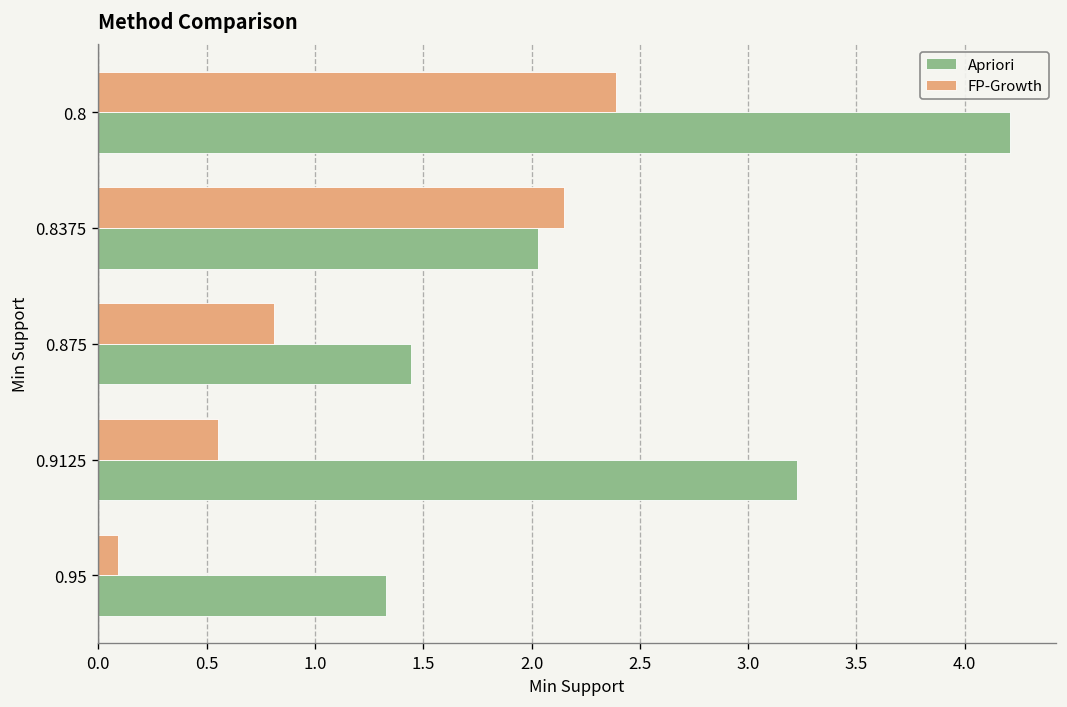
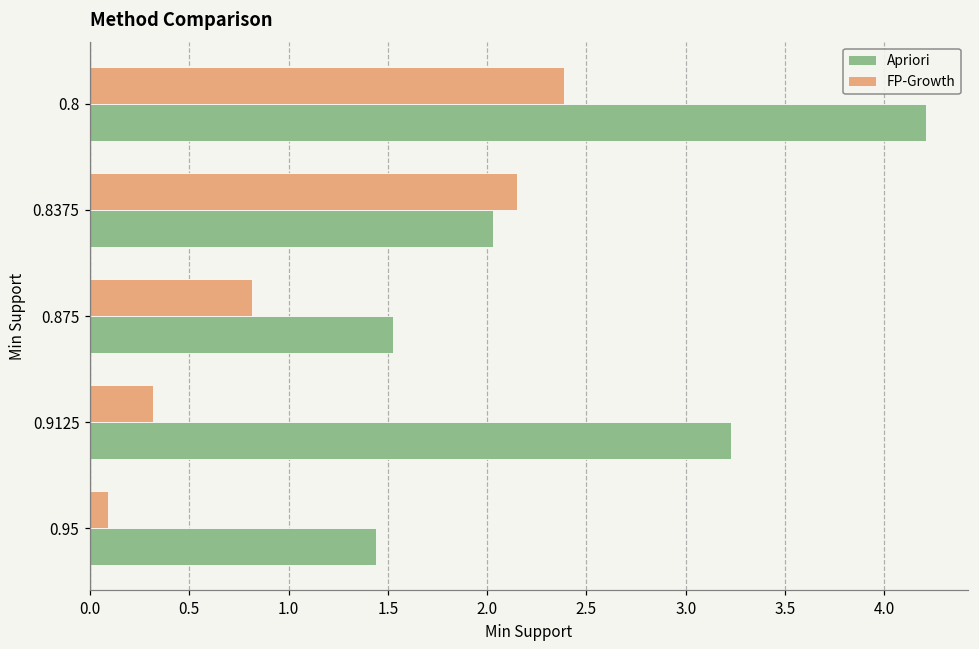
Apriori, 0.875: 1.44 -> 1.53
FP-Growth, 0.9125: 0.55 -> 0.31
Apriori, 0.95: 1.33 -> 1.44
